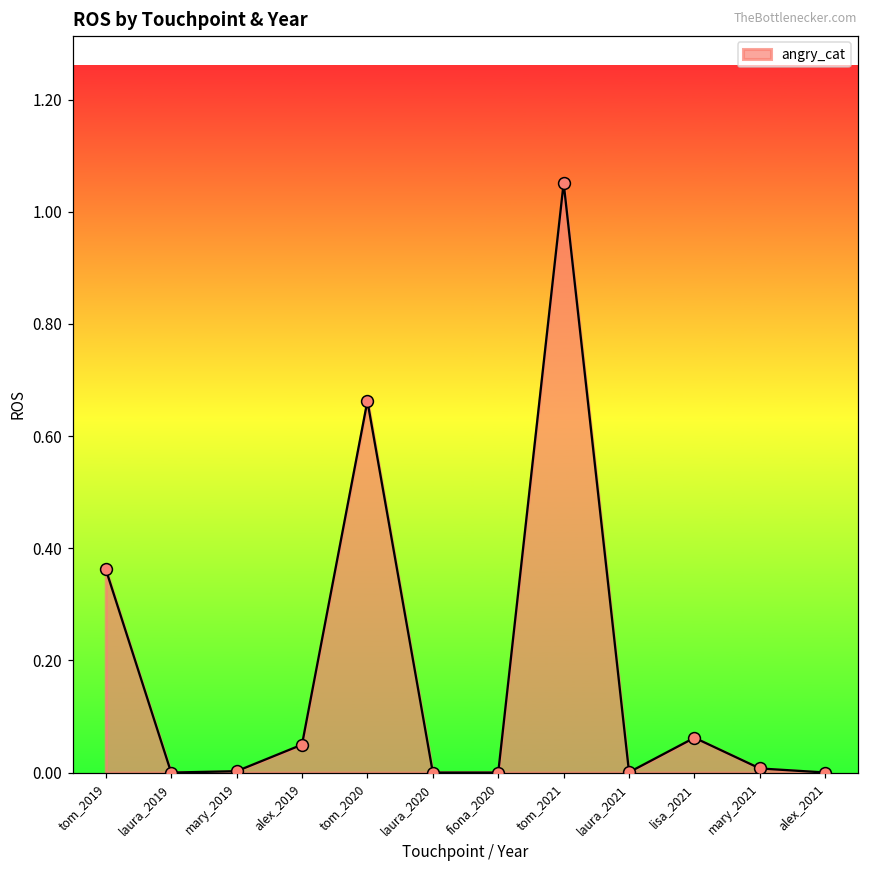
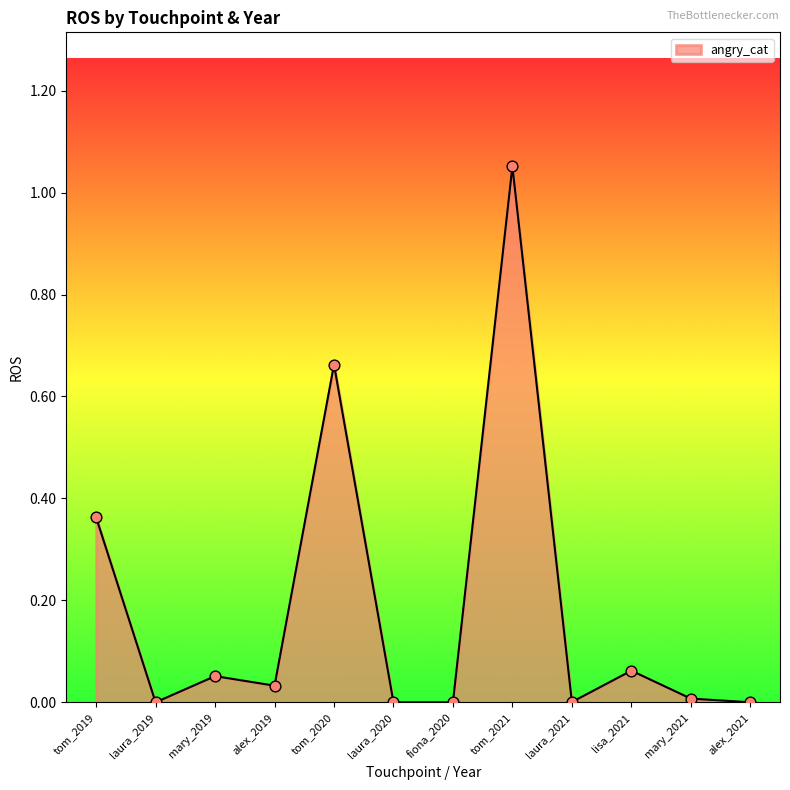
mary_2019: 0.00 -> 0.05
alex_2019: 0.05 -> 0.03
